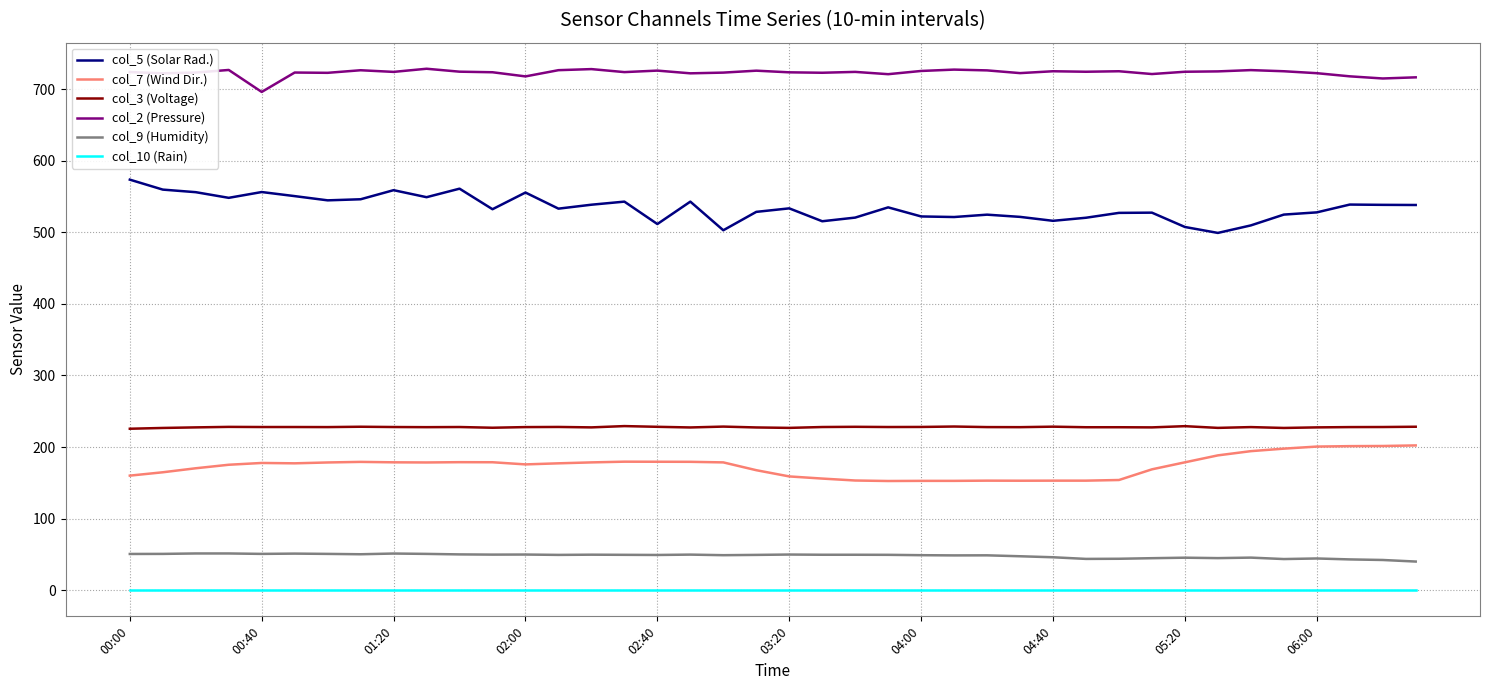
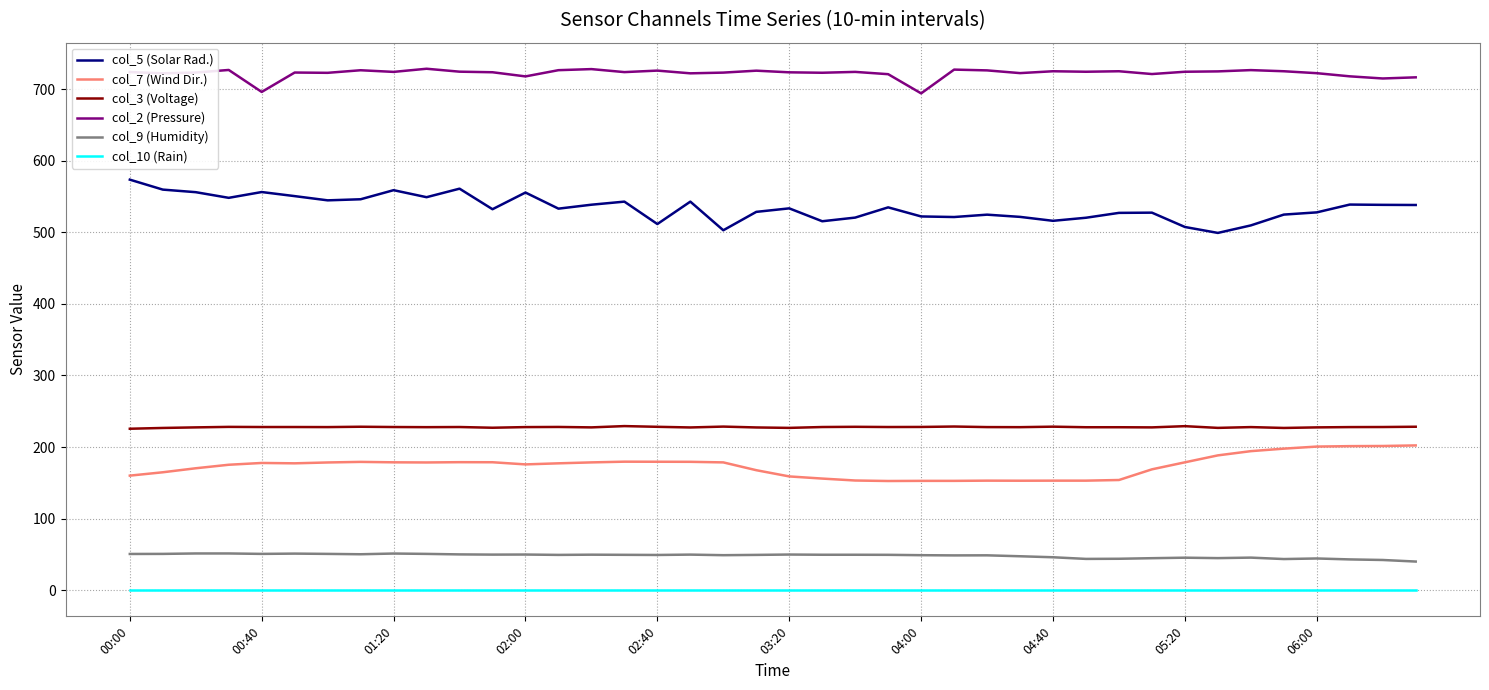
col_2 (Pressure), 04:00: 730 -> 690
